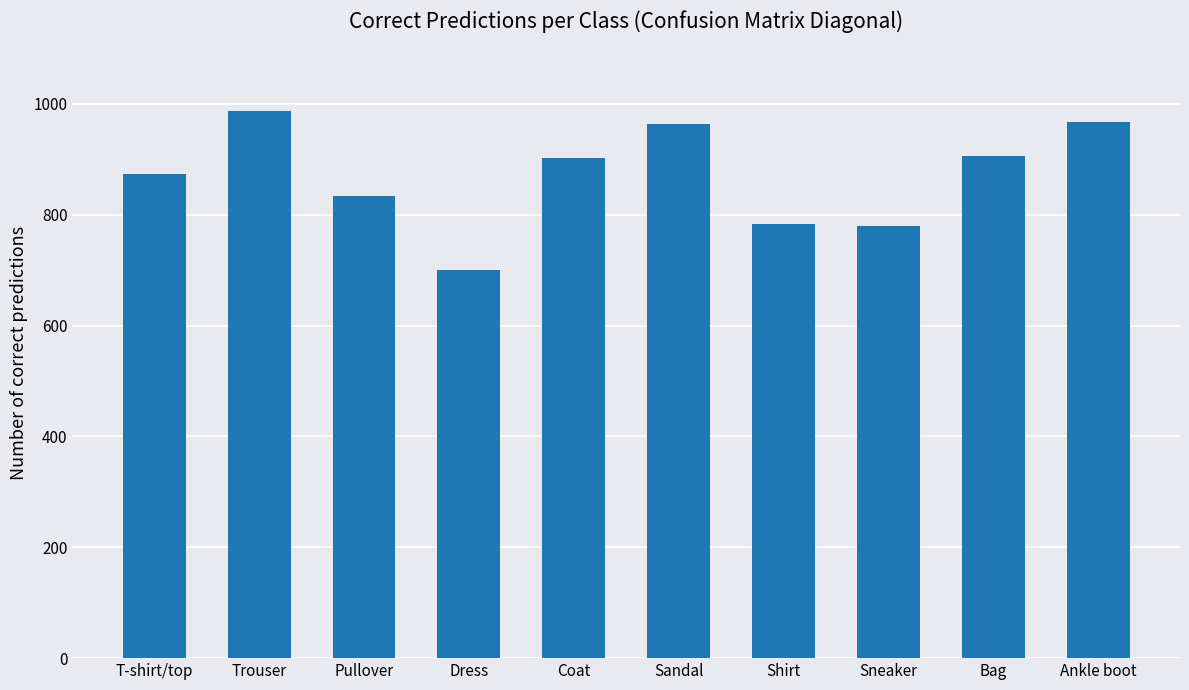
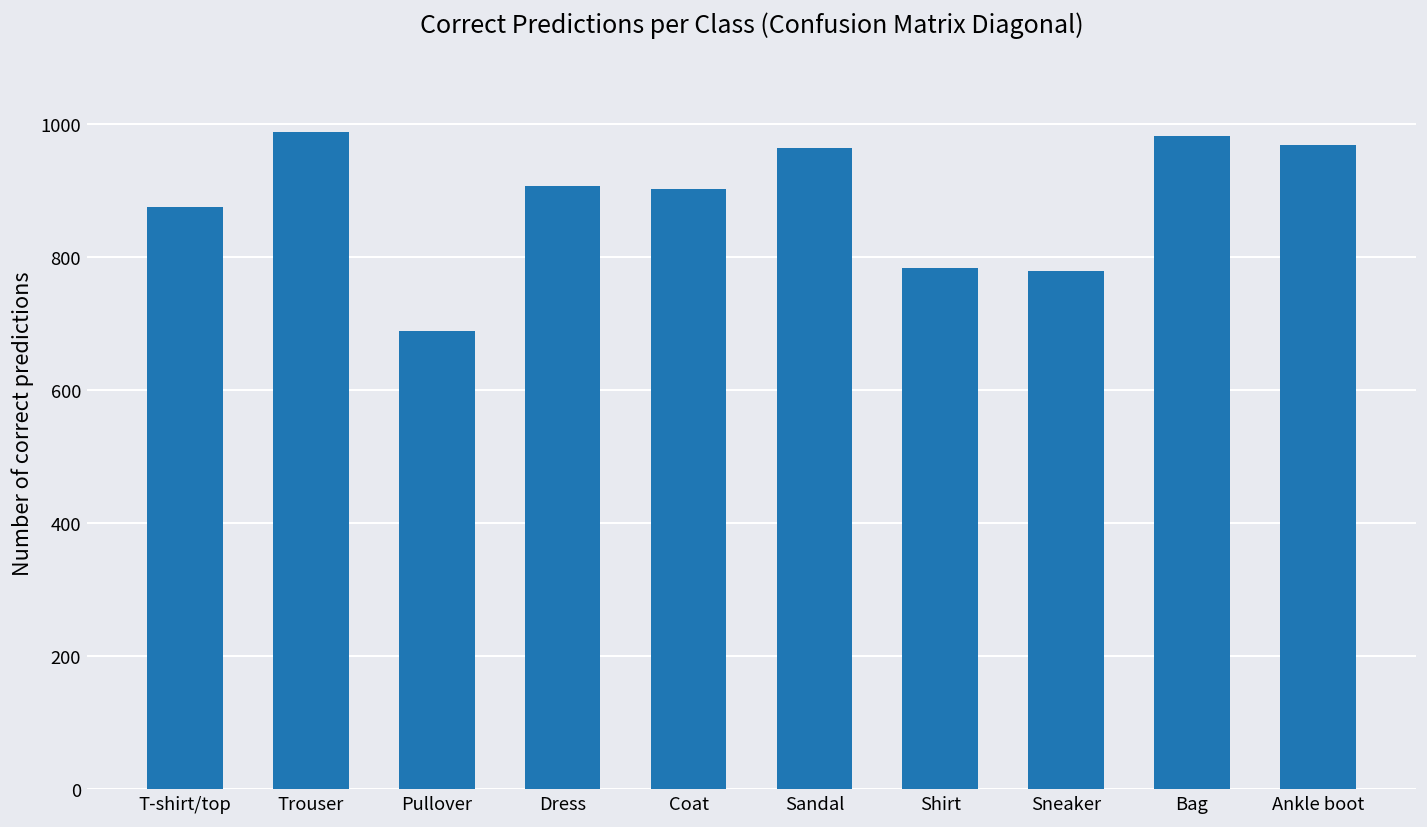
Pullover: 830 -> 690
Dress: 700 -> 910
Bag: 910 -> 980
